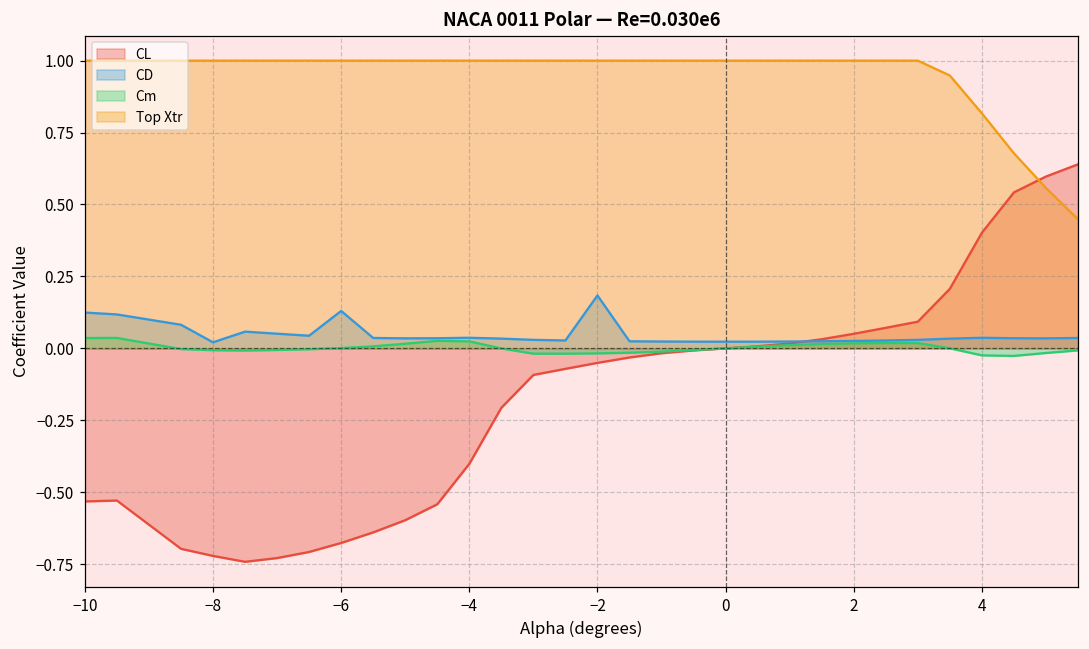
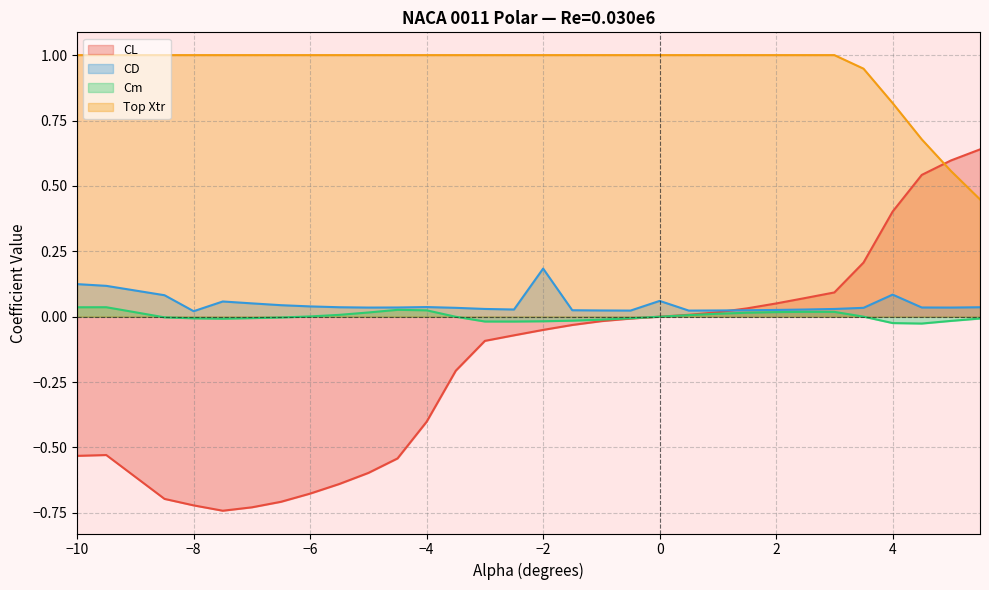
CD, −6: 0.13 -> 0.04
CD, 0: 0.02 -> 0.06
CD, 4: 0.04 -> 0.08
